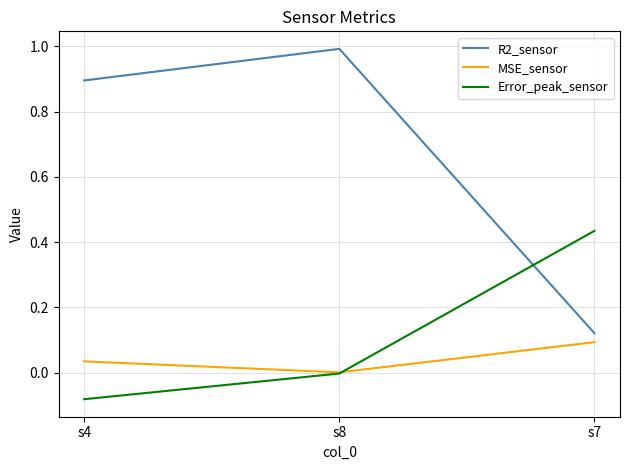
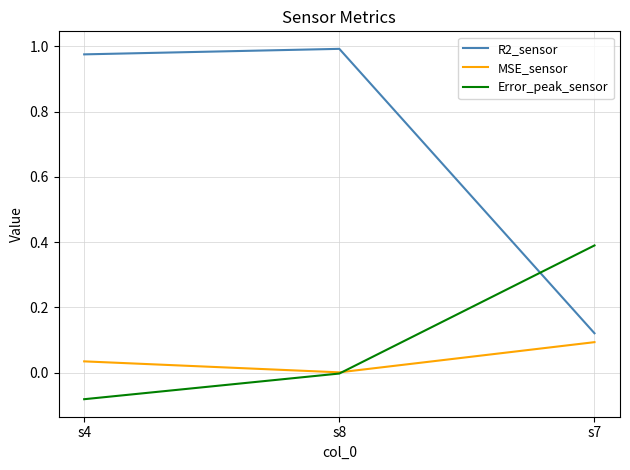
R2_sensor, s4: 0.90 -> 0.98
Error_peak_sensor, s7: 0.43 -> 0.39
